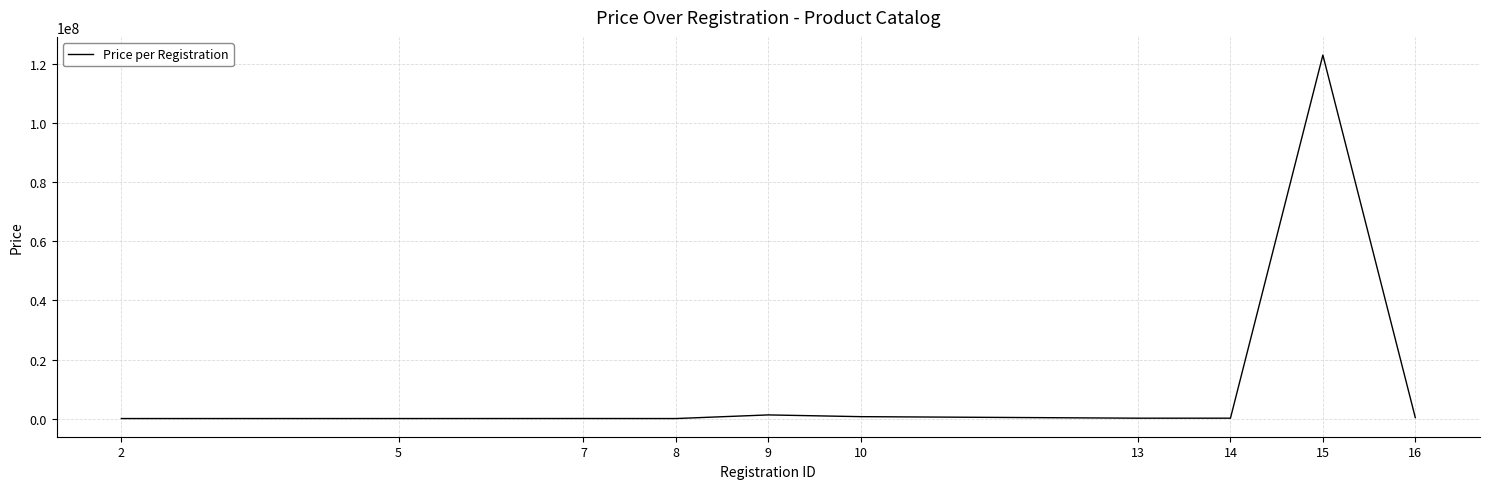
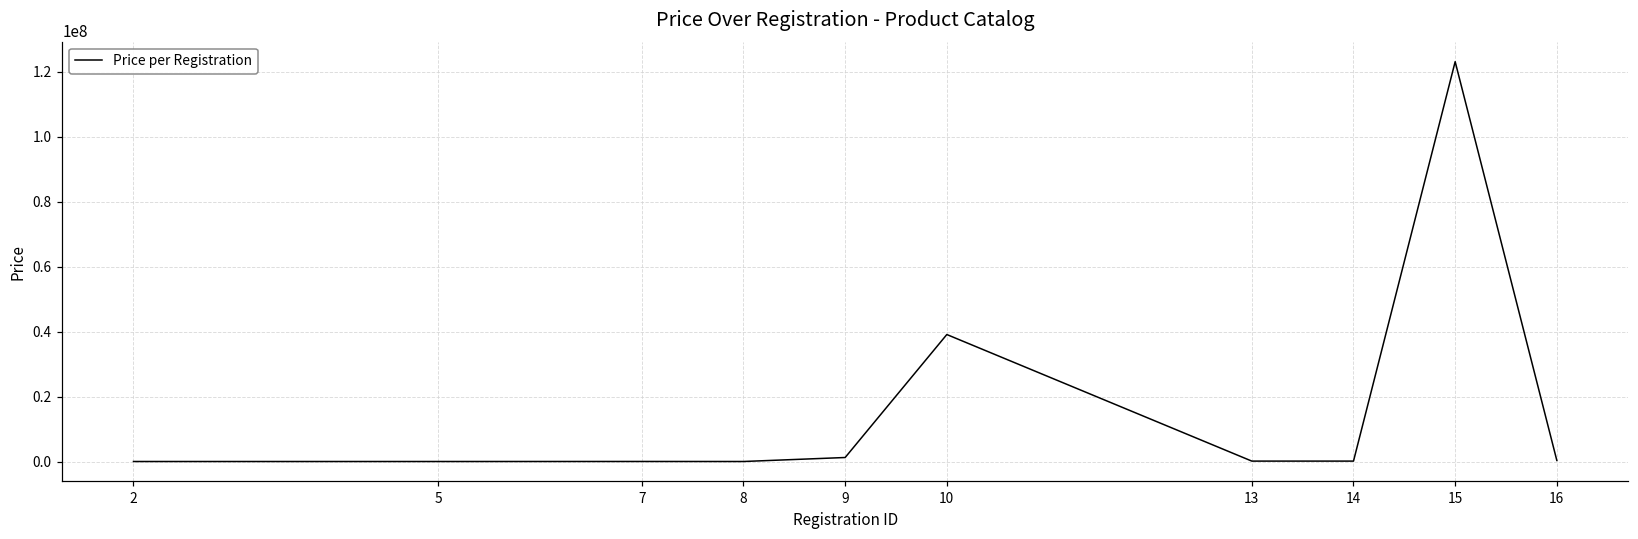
10: 1000000 -> 39000000
